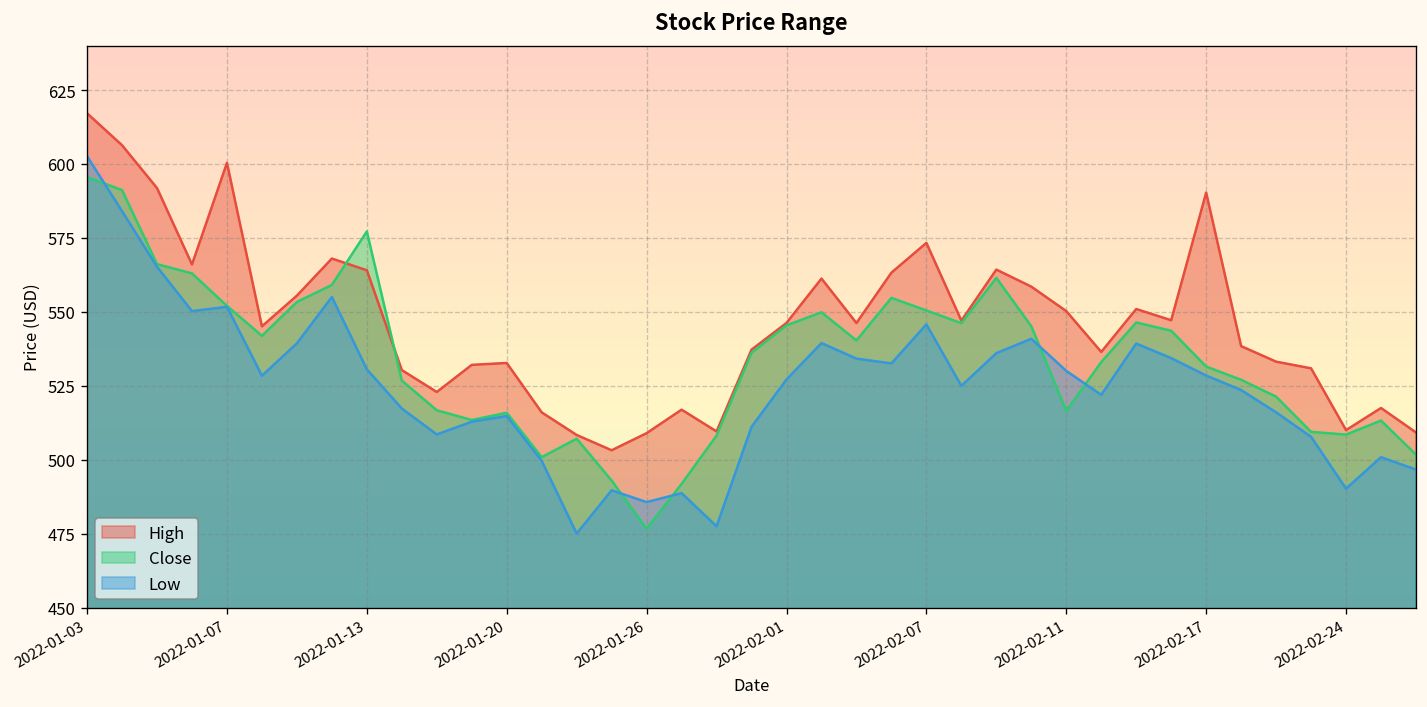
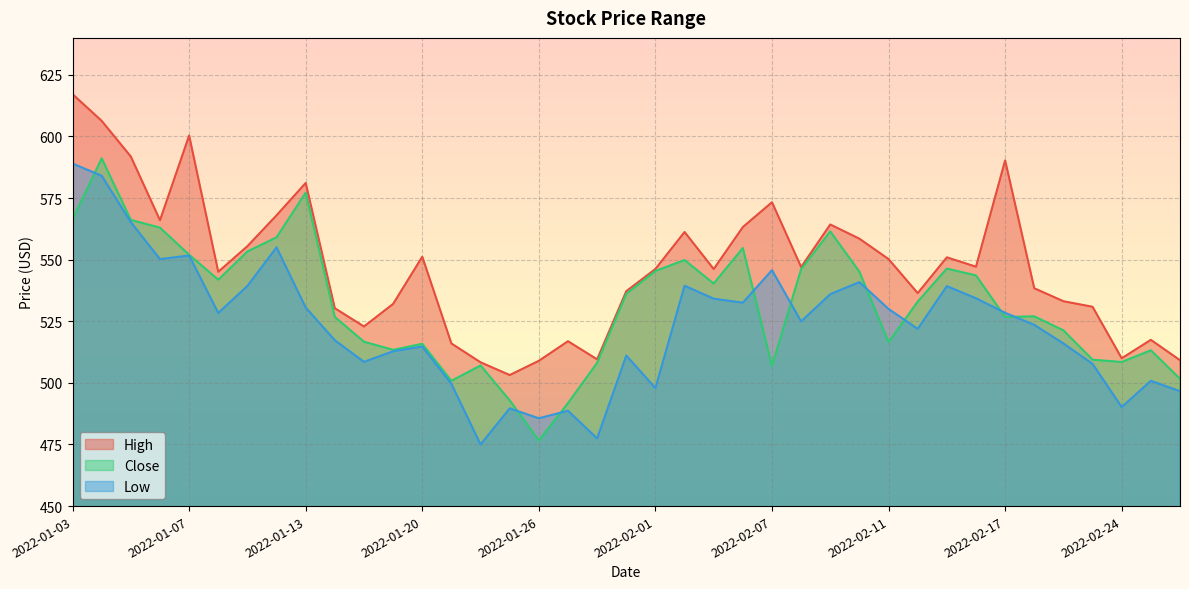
Close, 2022-01-03: 596 -> 566
Low, 2022-01-03: 603 -> 589
High, 2022-01-13: 564 -> 581
High, 2022-01-20: 533 -> 551
Low, 2022-02-01: 527 -> 498
Close, 2022-02-07: 550 -> 507
Close, 2022-02-17: 531 -> 527
